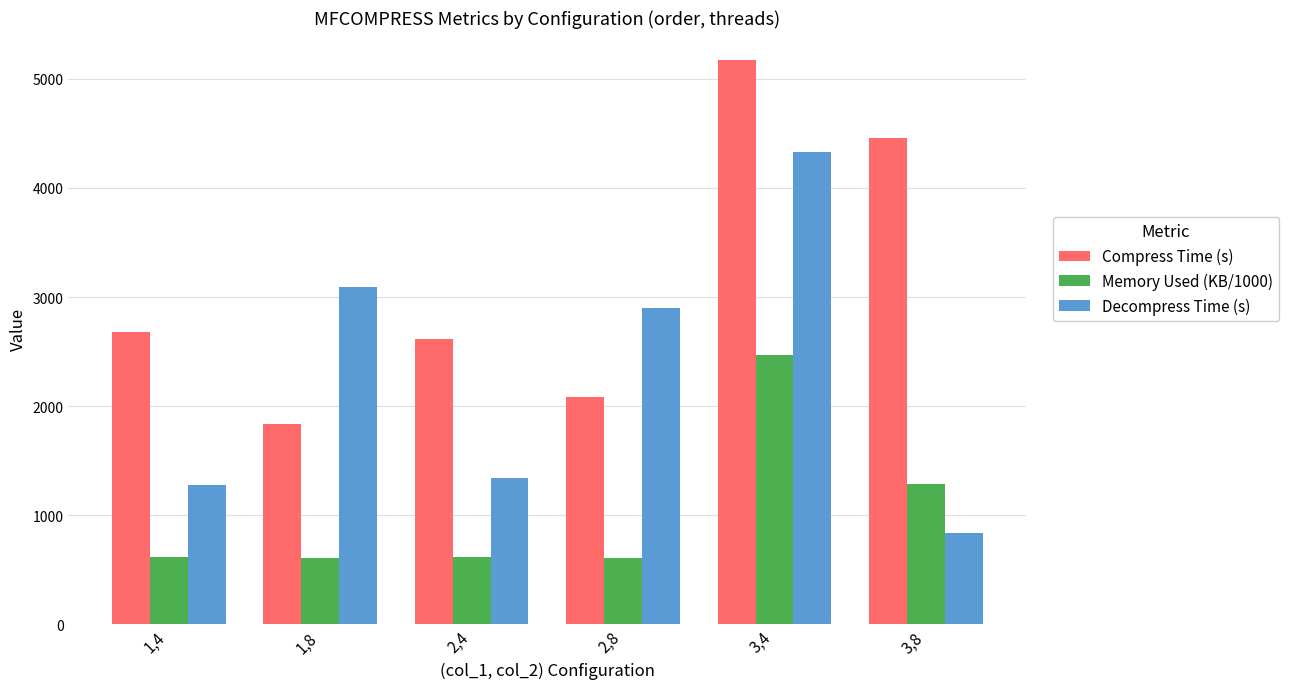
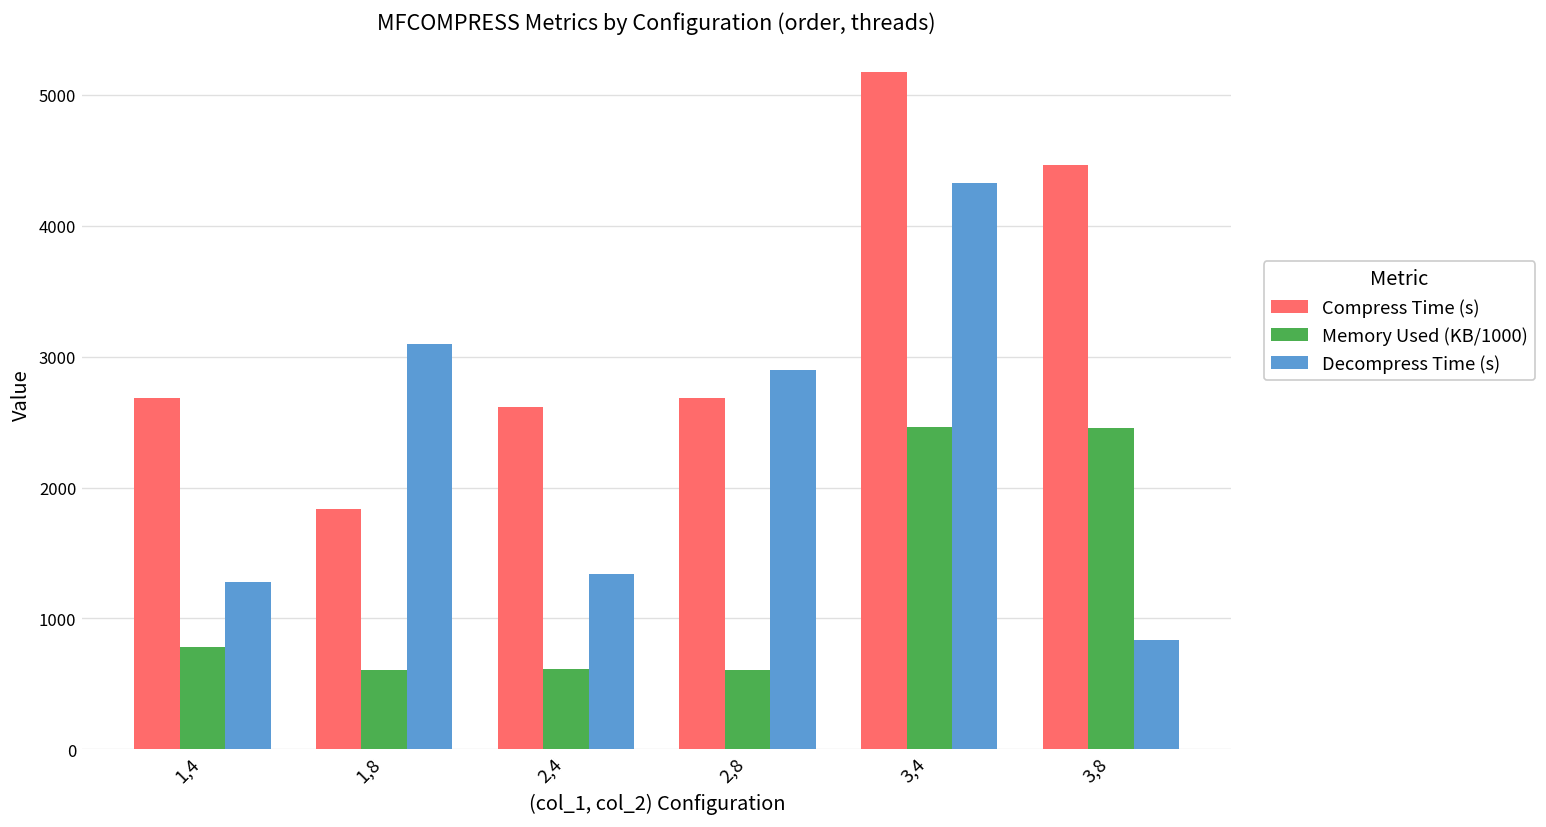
Memory Used (KB/1000), 1,4: 610 -> 780
Compress Time (s), 2,8: 2080 -> 2680
Memory Used (KB/1000), 3,8: 1290 -> 2450
